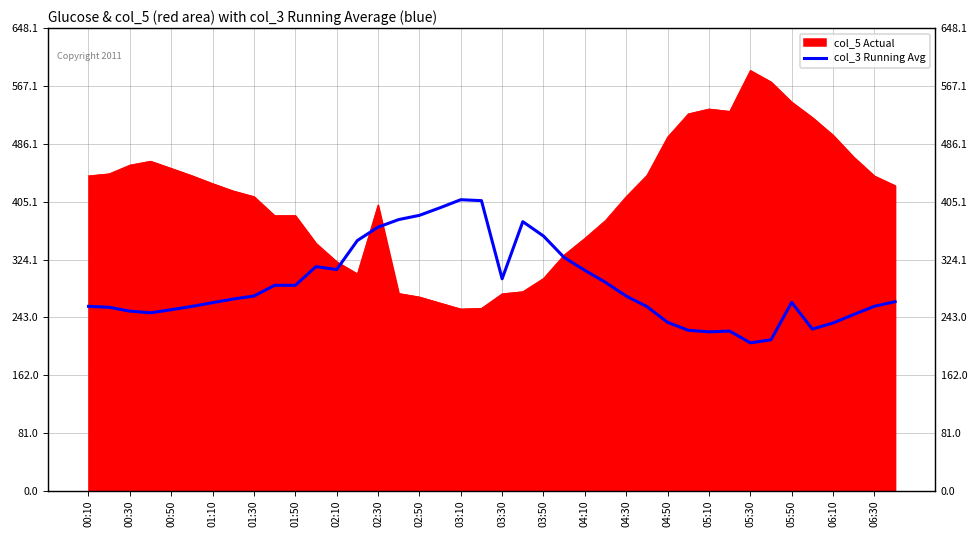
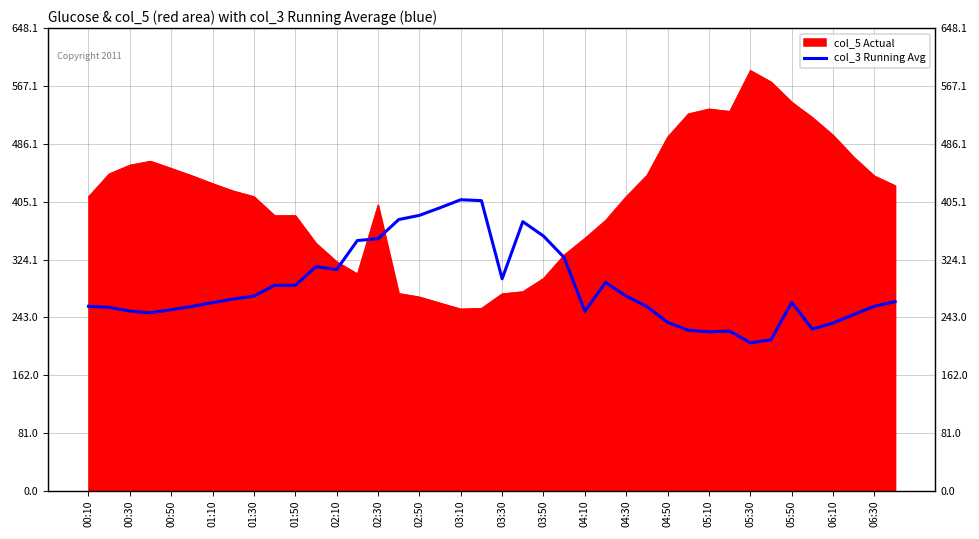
col_5 Actual, 00:10: 440 -> 410
col_3 Running Avg, 02:30: 370 -> 350
col_3 Running Avg, 04:10: 310 -> 250
